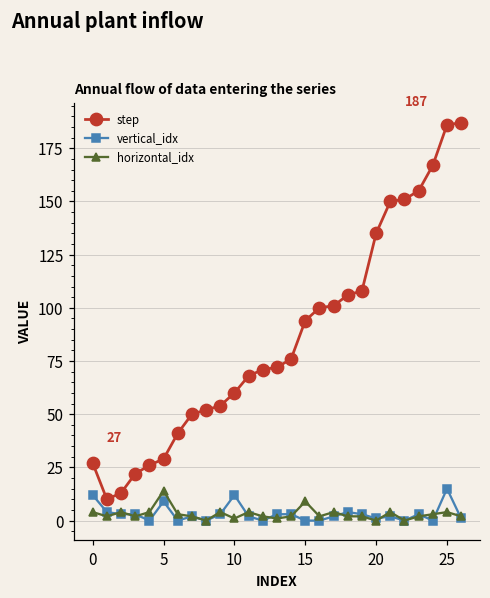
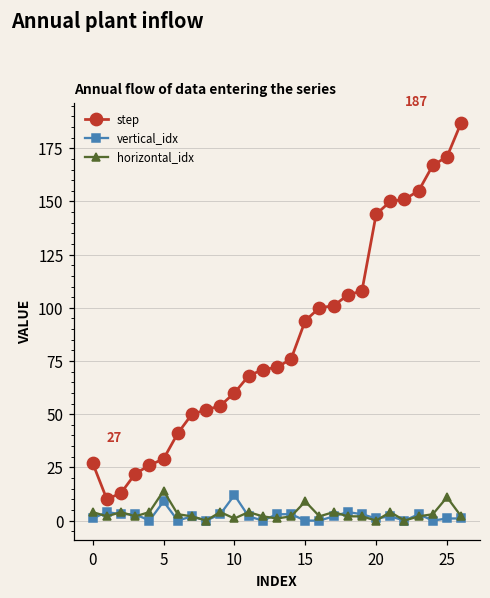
vertical_idx, 0: 12 -> 1
step, 20: 135 -> 144
step, 25: 186 -> 171
vertical_idx, 25: 15 -> 1
horizontal_idx, 25: 4 -> 11
